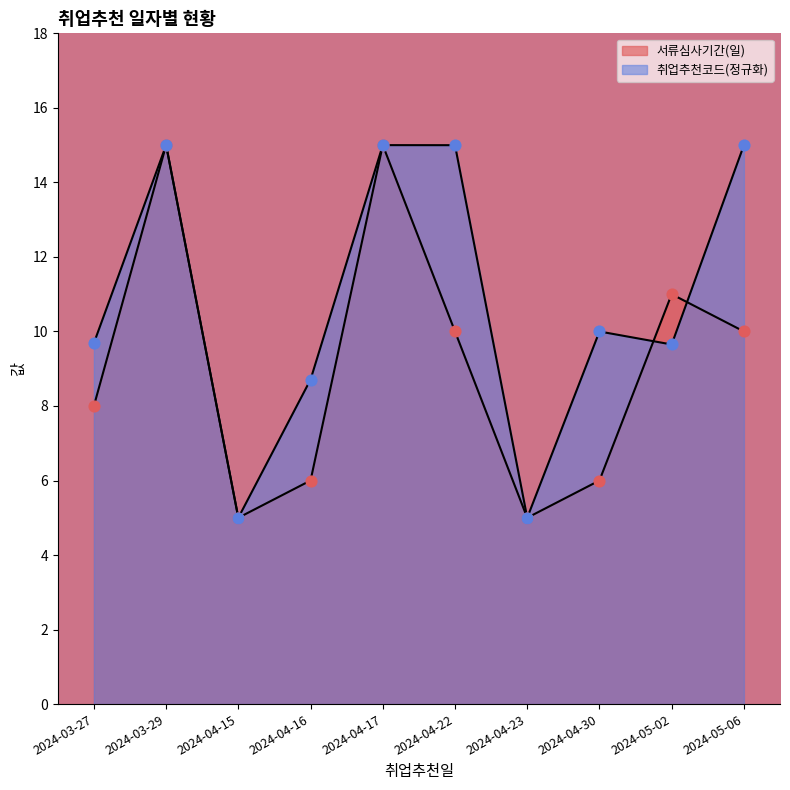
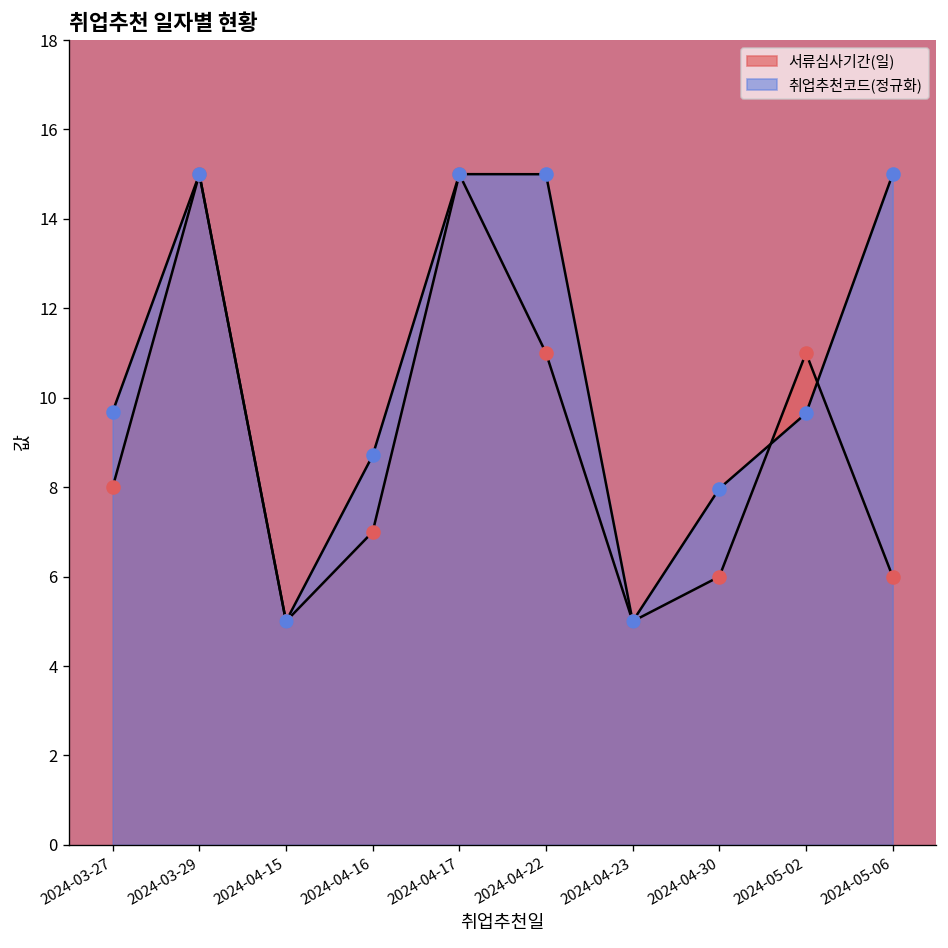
서류심사기간(일), 2024-04-16: 6 -> 7
서류심사기간(일), 2024-04-22: 10 -> 11
취업추천코드(정규화), 2024-04-30: 10.0 -> 8.0
서류심사기간(일), 2024-05-06: 10 -> 6
